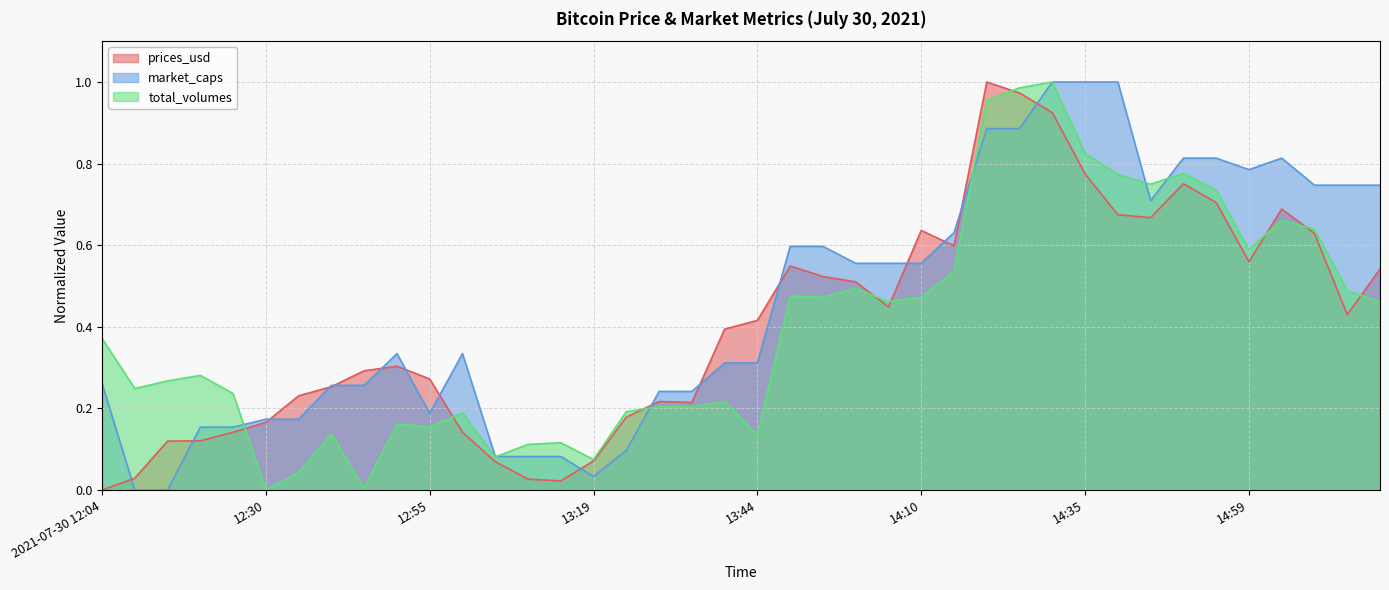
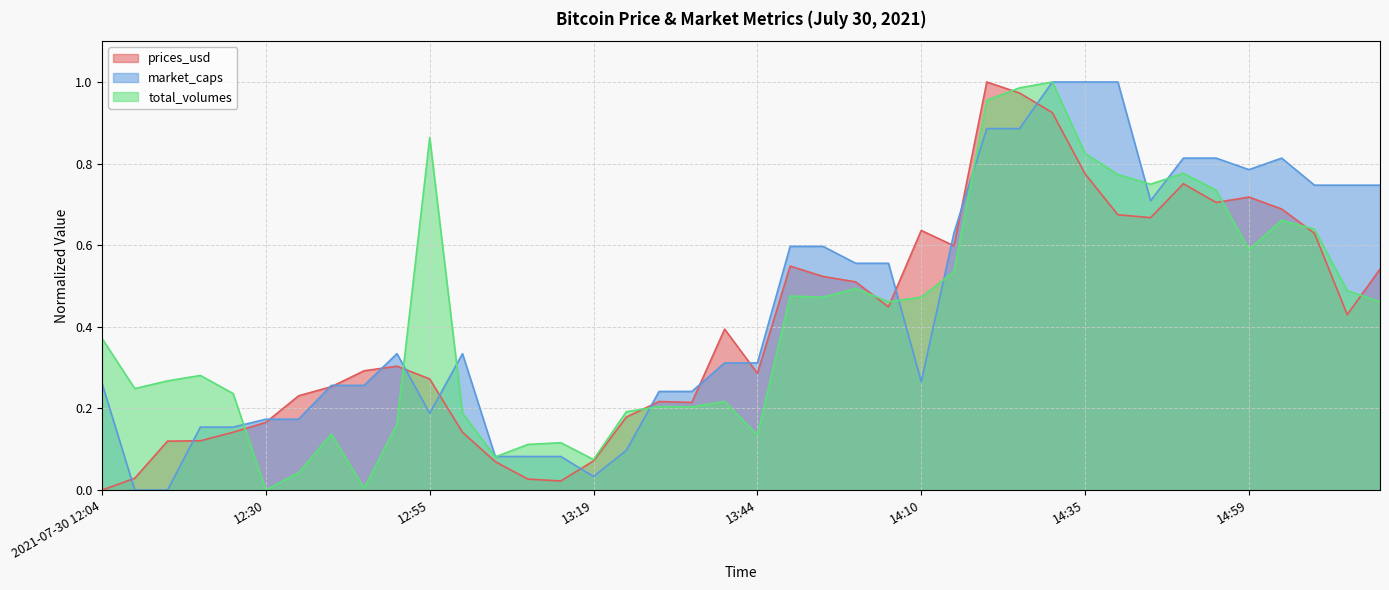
total_volumes, 12:55: 0.16 -> 0.86
prices_usd, 13:44: 0.42 -> 0.29
market_caps, 14:10: 0.56 -> 0.27
prices_usd, 14:59: 0.56 -> 0.72
